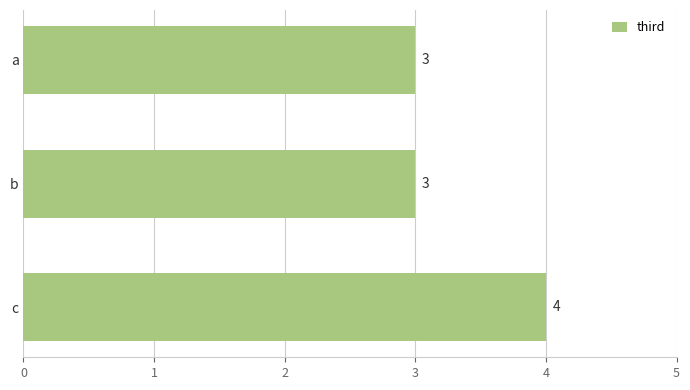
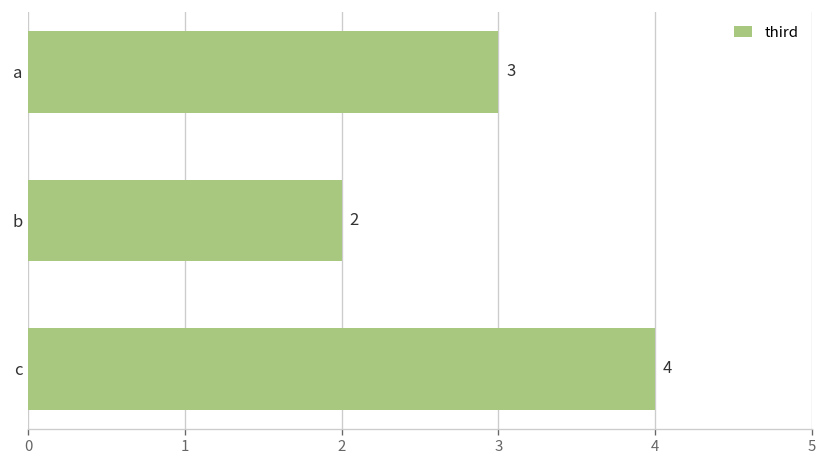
b: 3 -> 2
